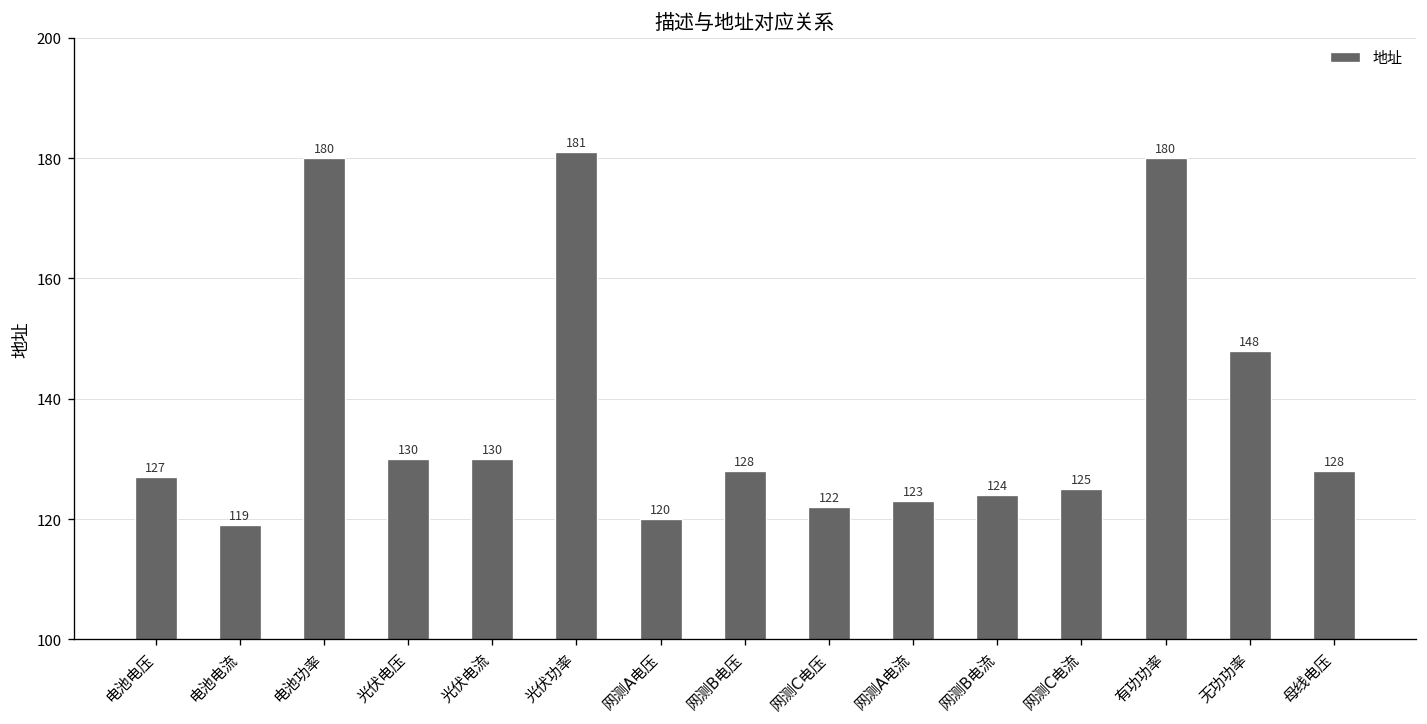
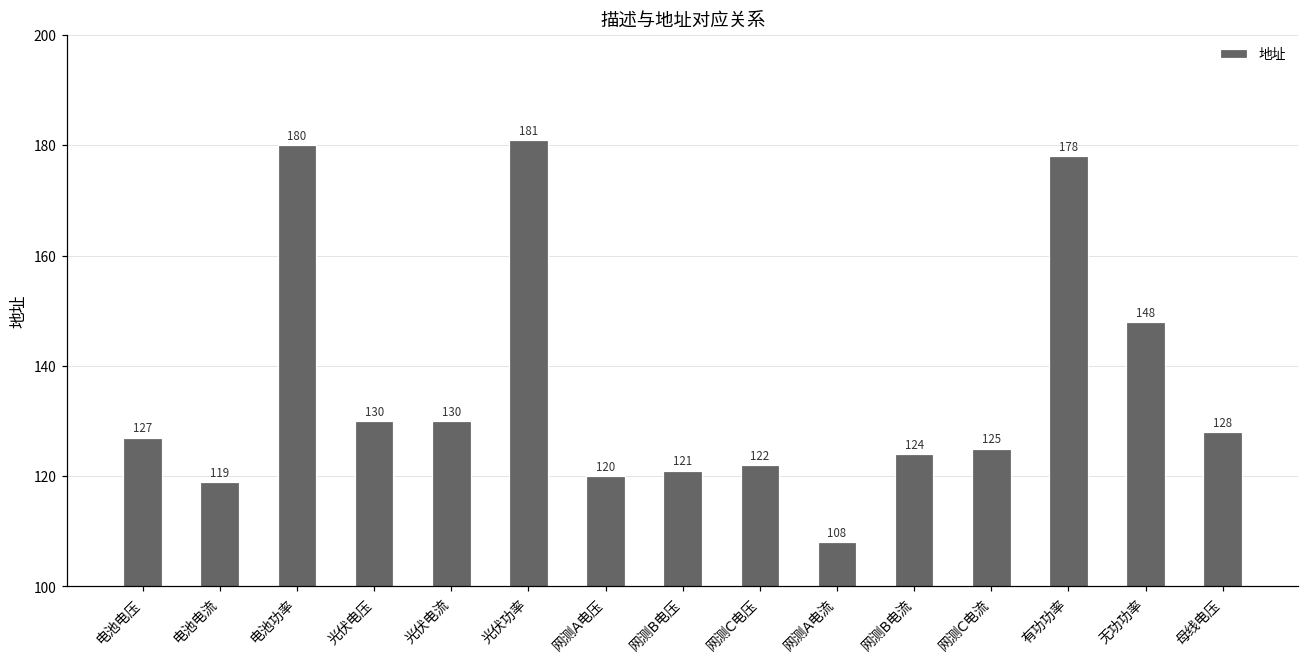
网测B电压: 128 -> 121
网测A电流: 123 -> 108
有功功率: 180 -> 178
